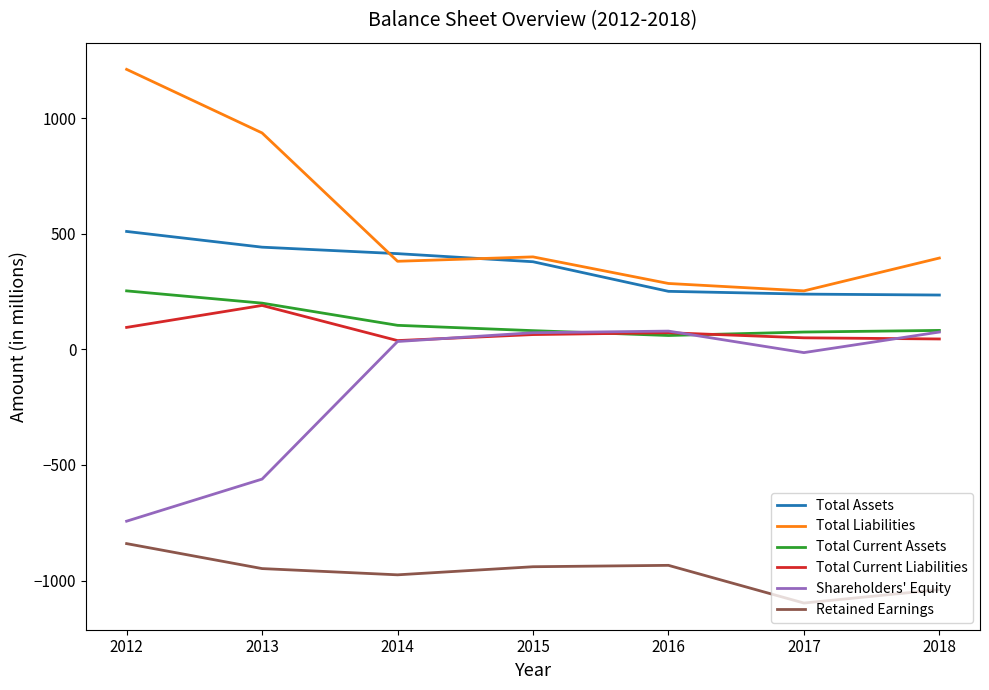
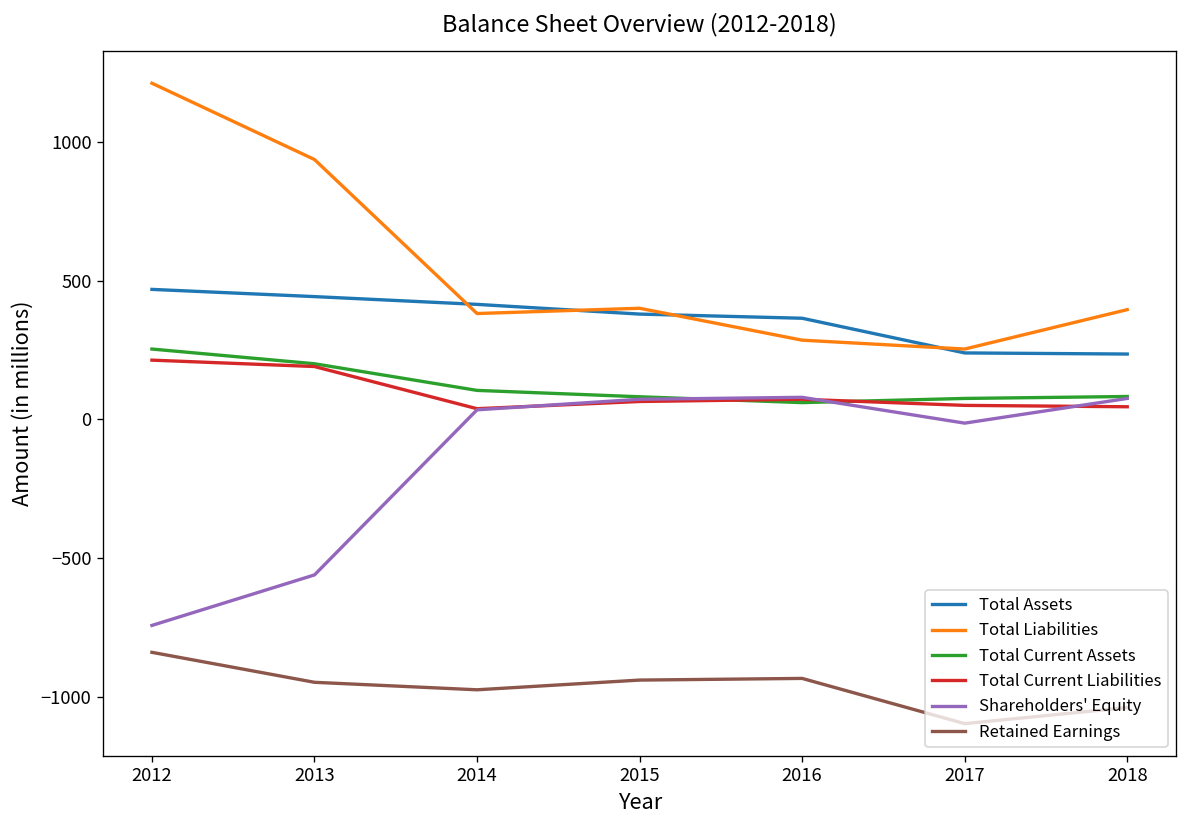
Total Assets, 2012: 510 -> 470
Total Current Liabilities, 2012: 100 -> 210
Total Assets, 2016: 250 -> 360
